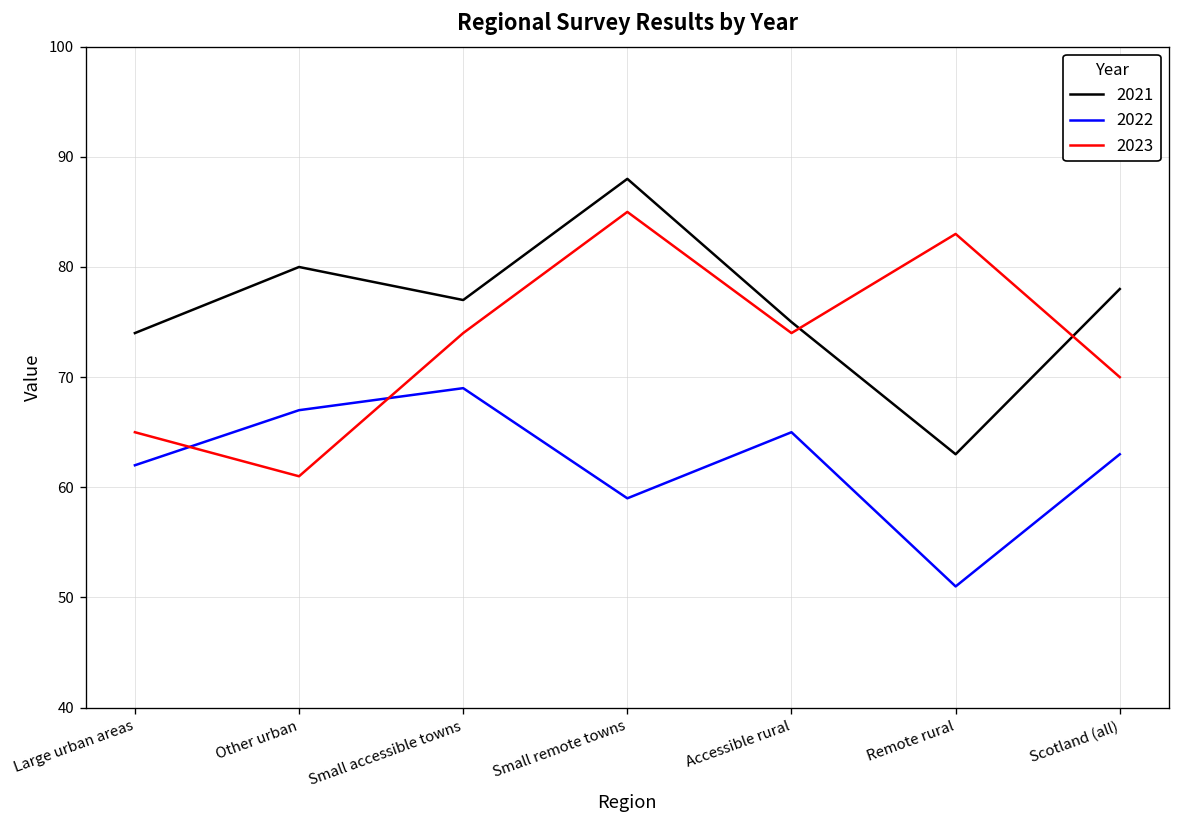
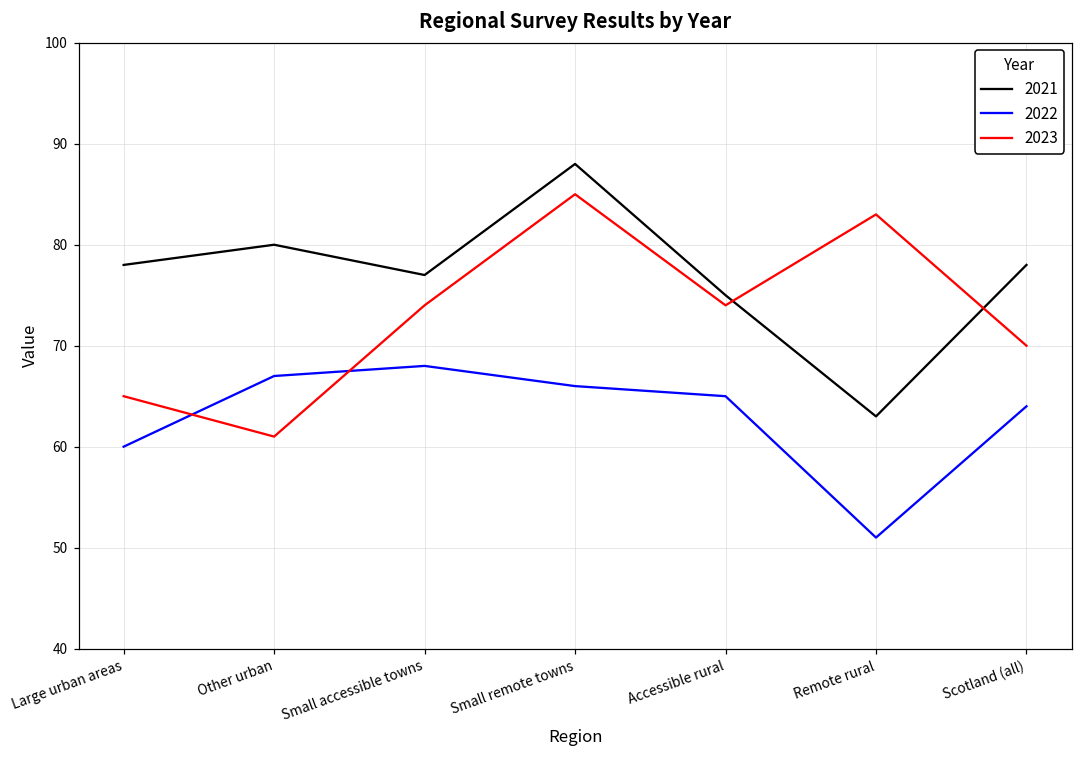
2021, Large urban areas: 74 -> 78
2022, Large urban areas: 62 -> 60
2022, Small accessible towns: 69 -> 68
2022, Small remote towns: 59 -> 66
2022, Scotland (all): 63 -> 64
